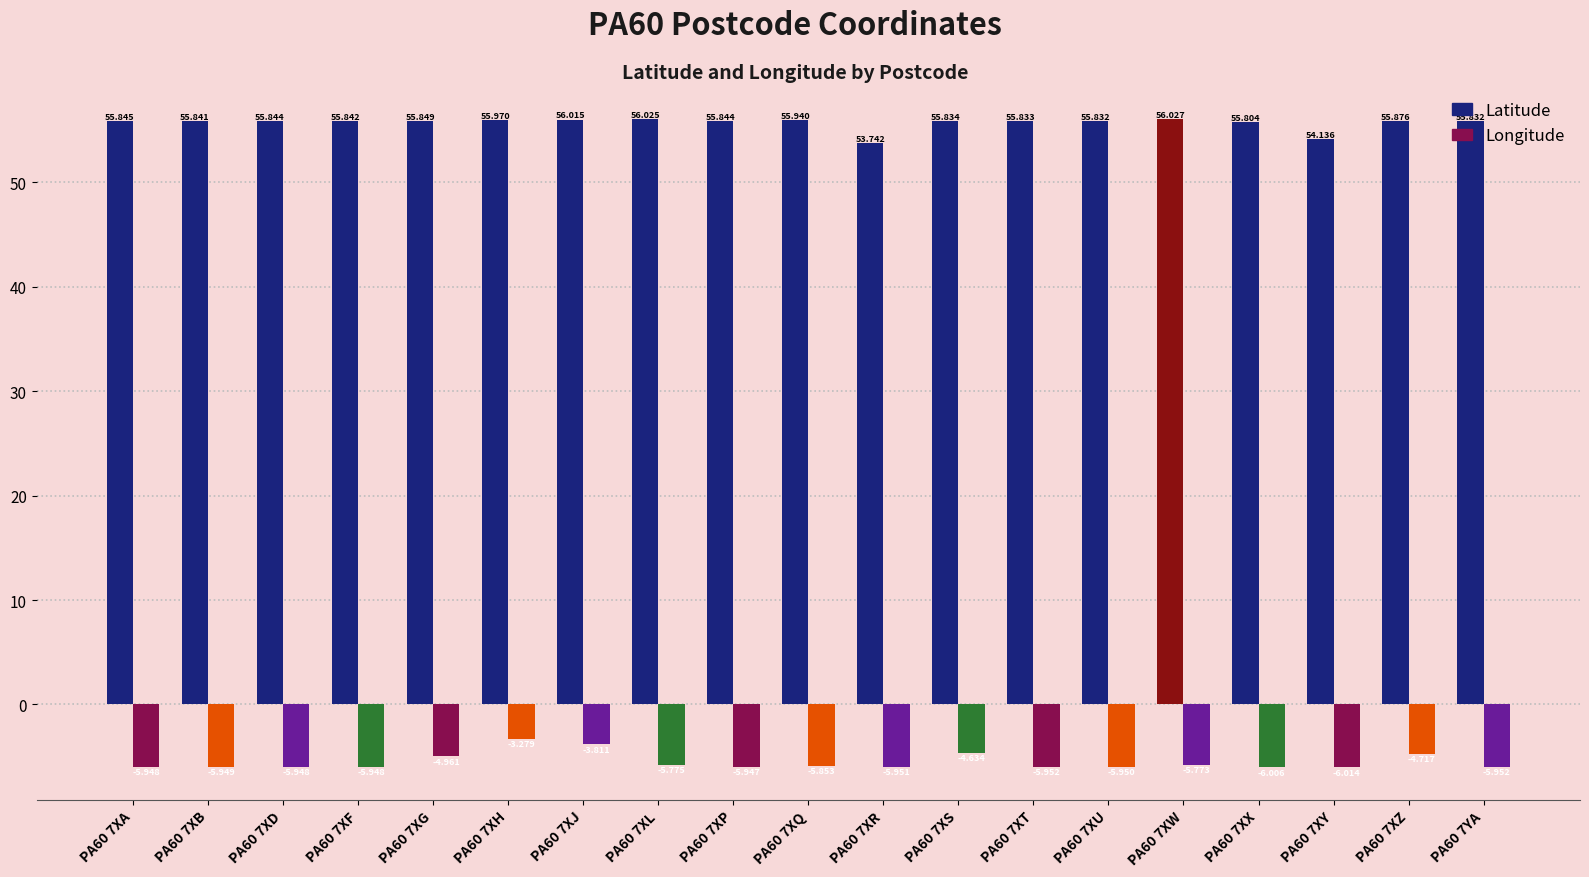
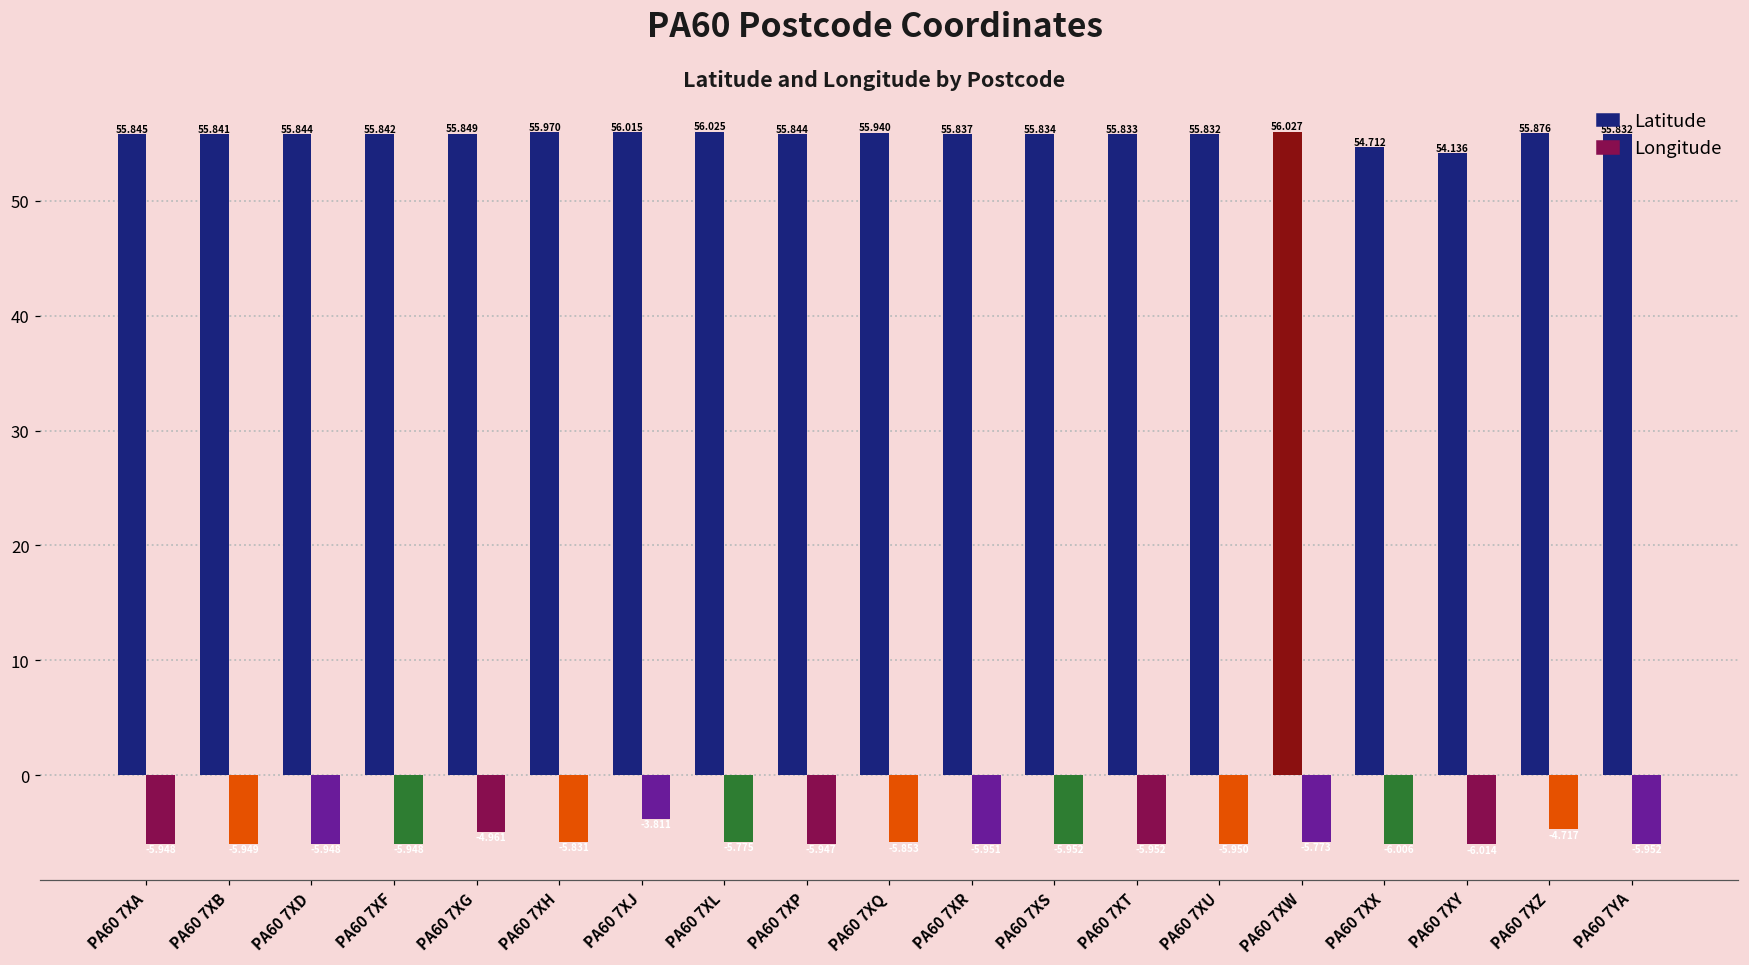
Longitude, PA60 7XH: -3.3 -> -5.8
Latitude, PA60 7XR: 53.742 -> 55.837
Longitude, PA60 7XS: -4.6 -> -6.0
Latitude, PA60 7XX: 55.804 -> 54.712
